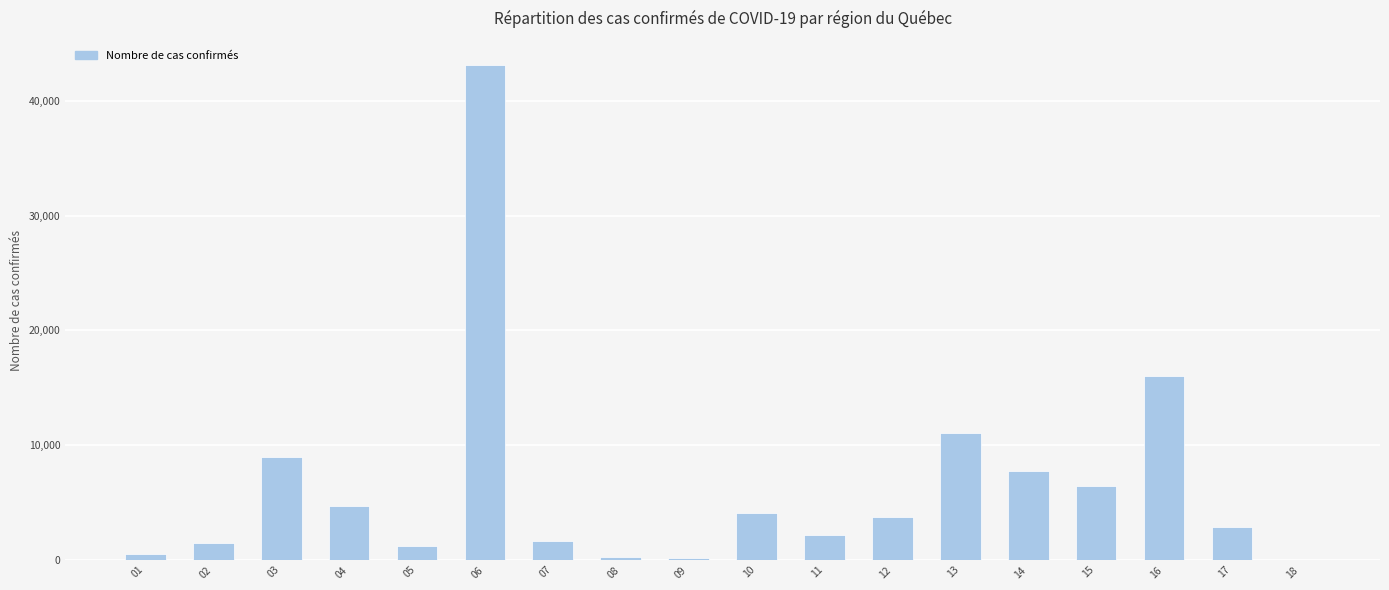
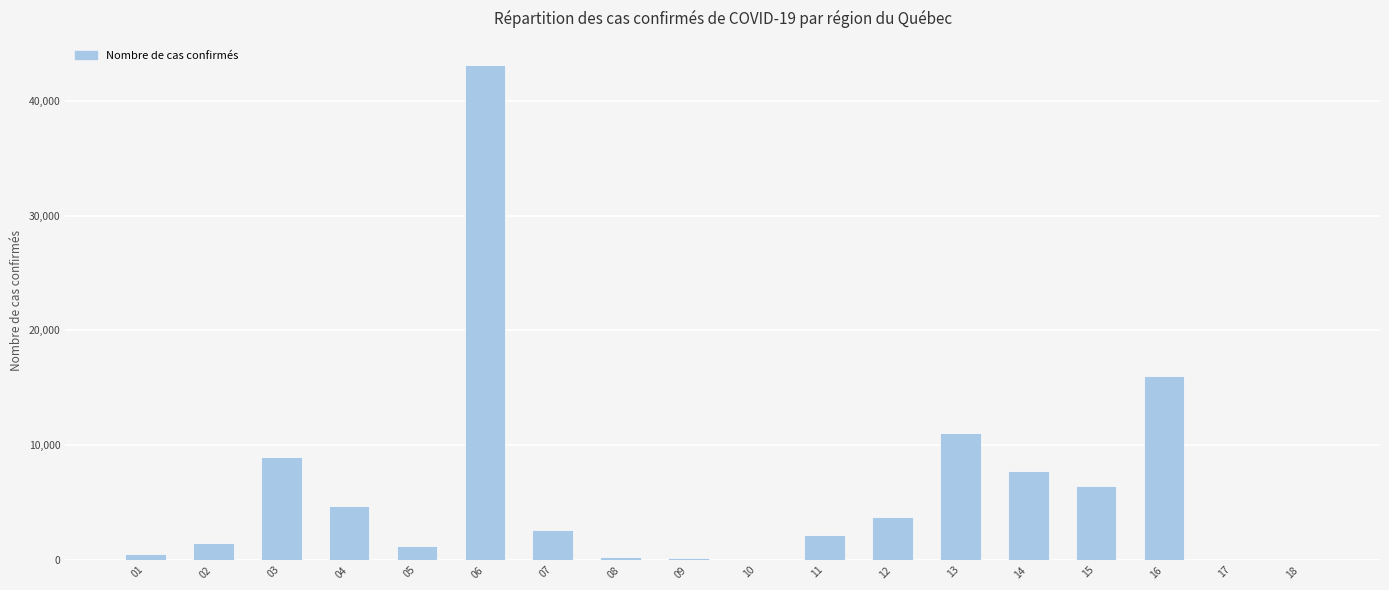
07: 1,700 -> 2,600
10: 4,100 -> 0
17: 2,900 -> 0
